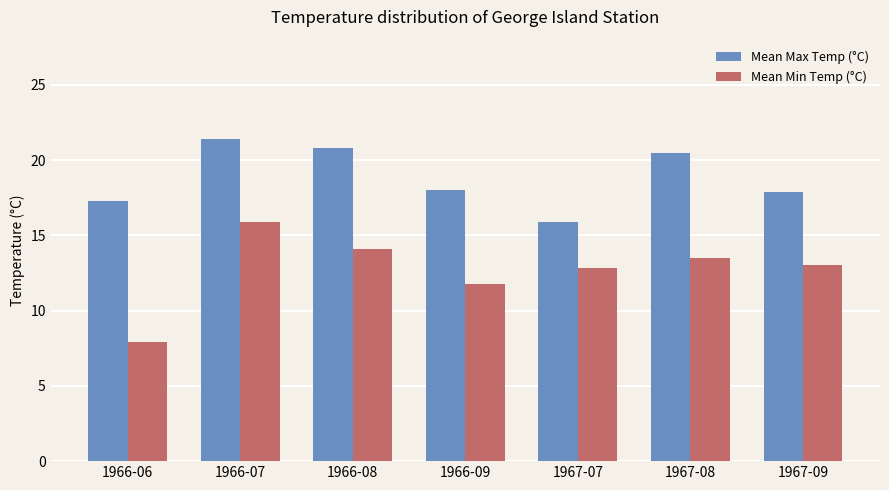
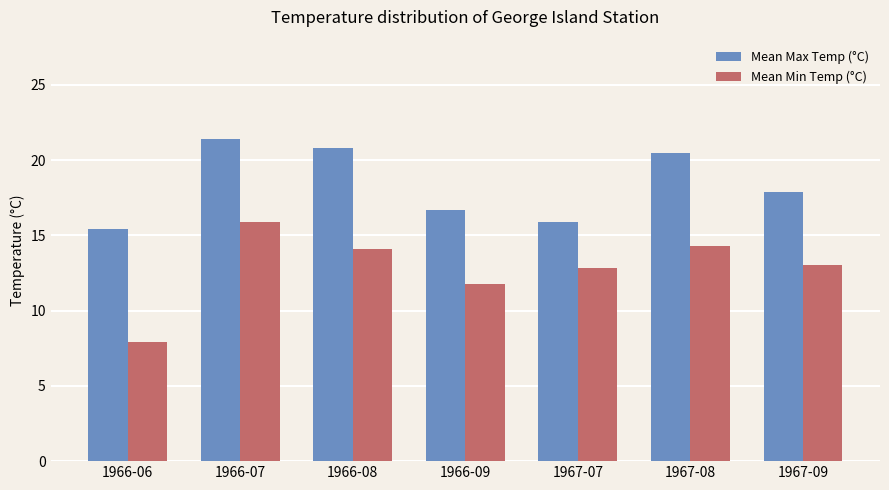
Mean Max Temp (°C), 1966-06: 17.3 -> 15.4
Mean Max Temp (°C), 1966-09: 18.0 -> 16.7
Mean Min Temp (°C), 1967-08: 13.5 -> 14.3
